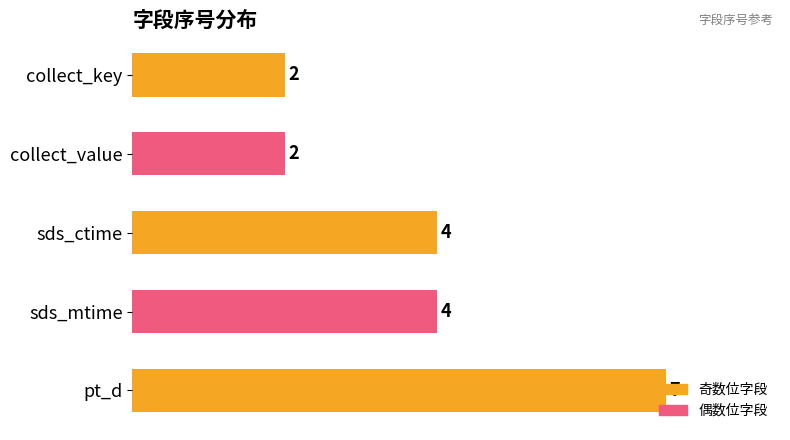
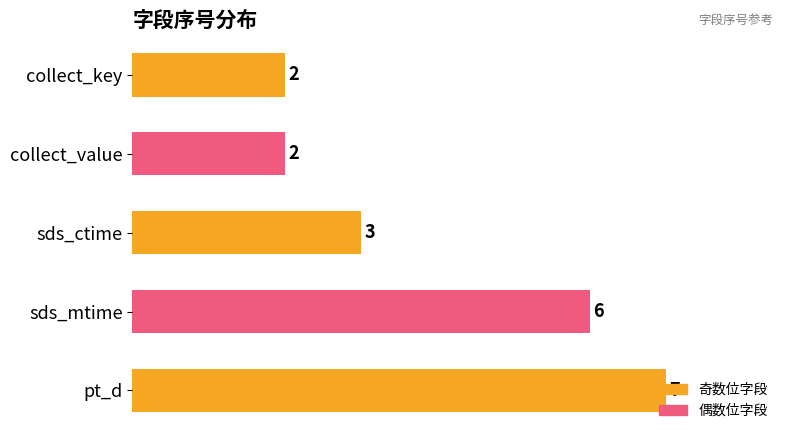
sds_ctime: 4 -> 3
sds_mtime: 4 -> 6
